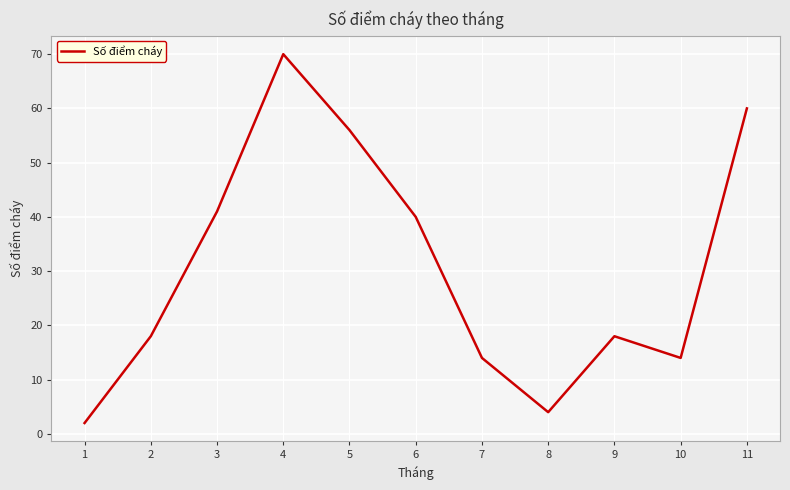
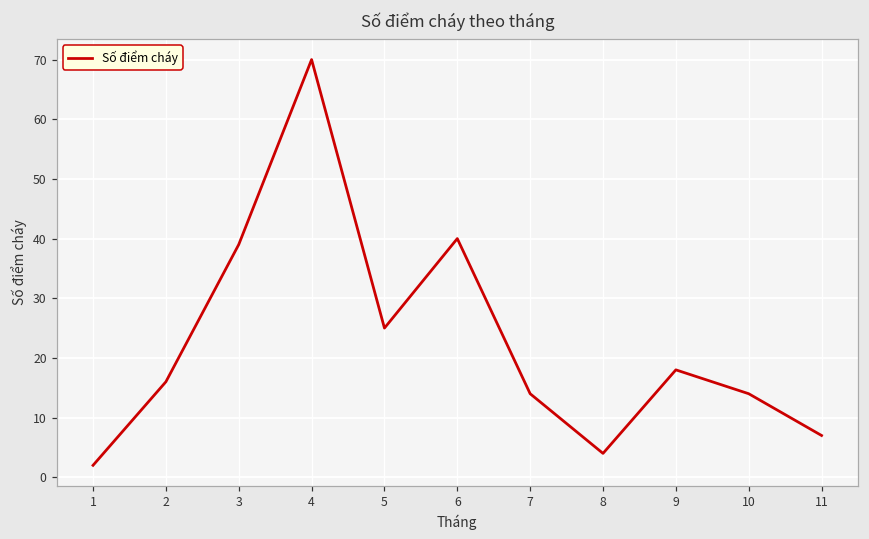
2: 18 -> 16
3: 41 -> 39
5: 56 -> 25
11: 60 -> 7
